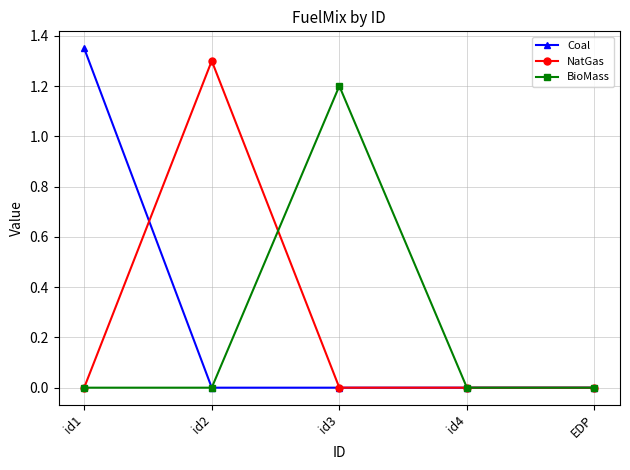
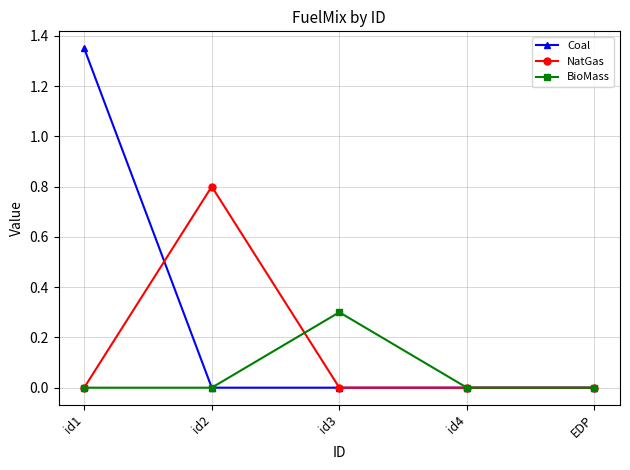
NatGas, id2: 1.3 -> 0.8
BioMass, id3: 1.2 -> 0.3
